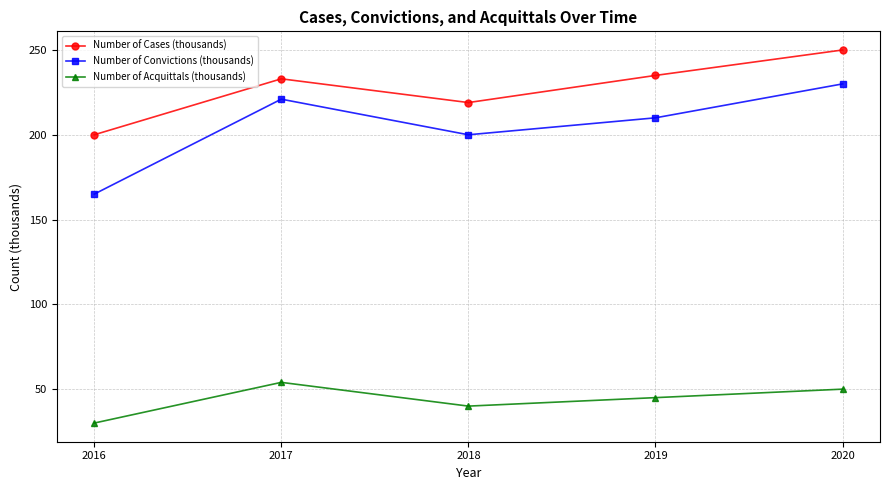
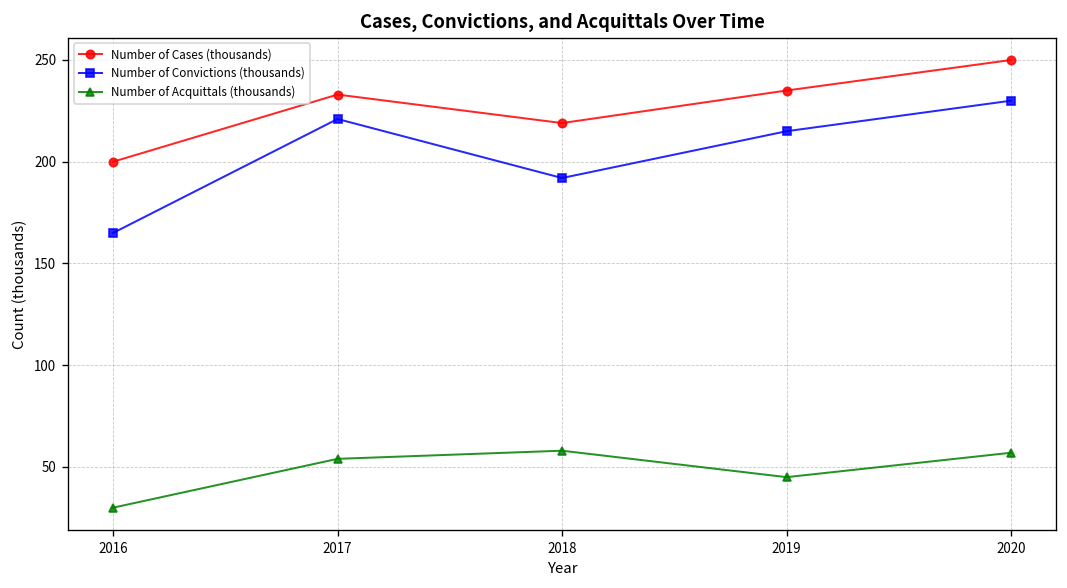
Number of Convictions (thousands), 2018: 200 -> 192
Number of Acquittals (thousands), 2018: 40 -> 58
Number of Convictions (thousands), 2019: 210 -> 215
Number of Acquittals (thousands), 2020: 50 -> 57
